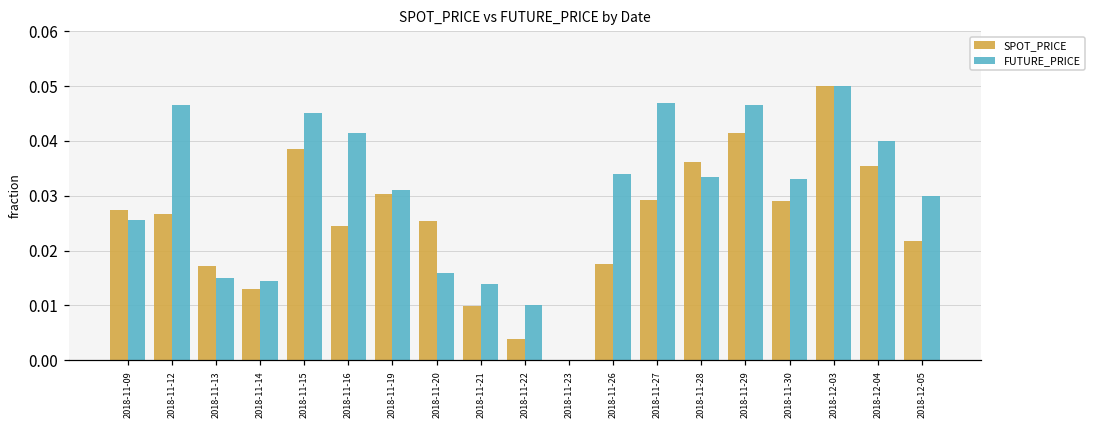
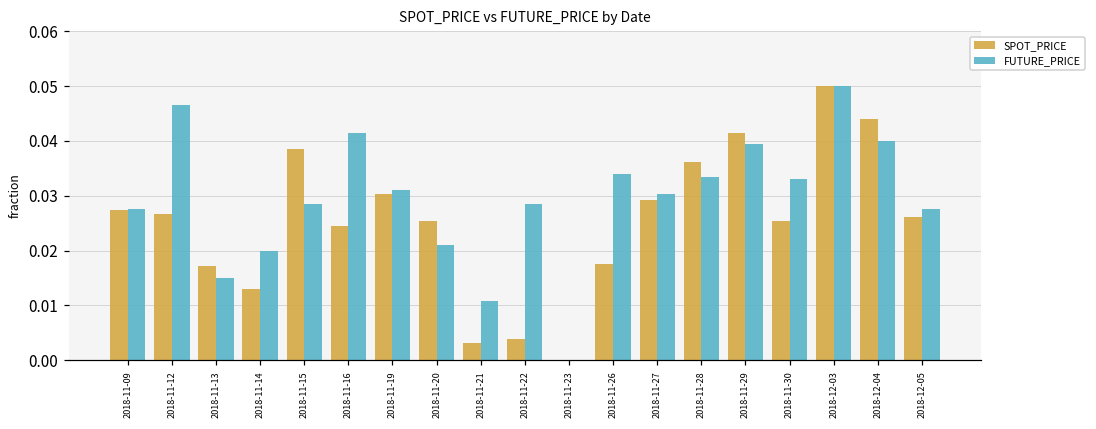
FUTURE_PRICE, 2018-11-09: 0.026 -> 0.028
FUTURE_PRICE, 2018-11-14: 0.015 -> 0.020
FUTURE_PRICE, 2018-11-15: 0.045 -> 0.029
FUTURE_PRICE, 2018-11-20: 0.016 -> 0.021
SPOT_PRICE, 2018-11-21: 0.010 -> 0.003
FUTURE_PRICE, 2018-11-21: 0.014 -> 0.011
FUTURE_PRICE, 2018-11-22: 0.010 -> 0.029
FUTURE_PRICE, 2018-11-27: 0.047 -> 0.030
FUTURE_PRICE, 2018-11-29: 0.047 -> 0.040
SPOT_PRICE, 2018-11-30: 0.029 -> 0.025
SPOT_PRICE, 2018-12-04: 0.035 -> 0.044
SPOT_PRICE, 2018-12-05: 0.022 -> 0.026
FUTURE_PRICE, 2018-12-05: 0.030 -> 0.028
